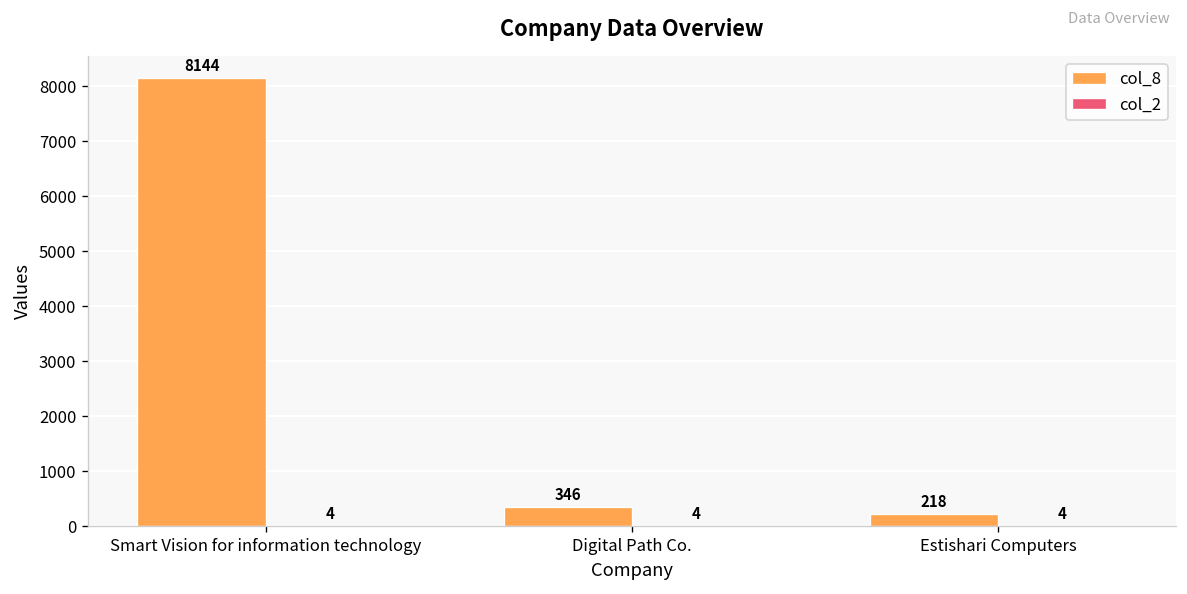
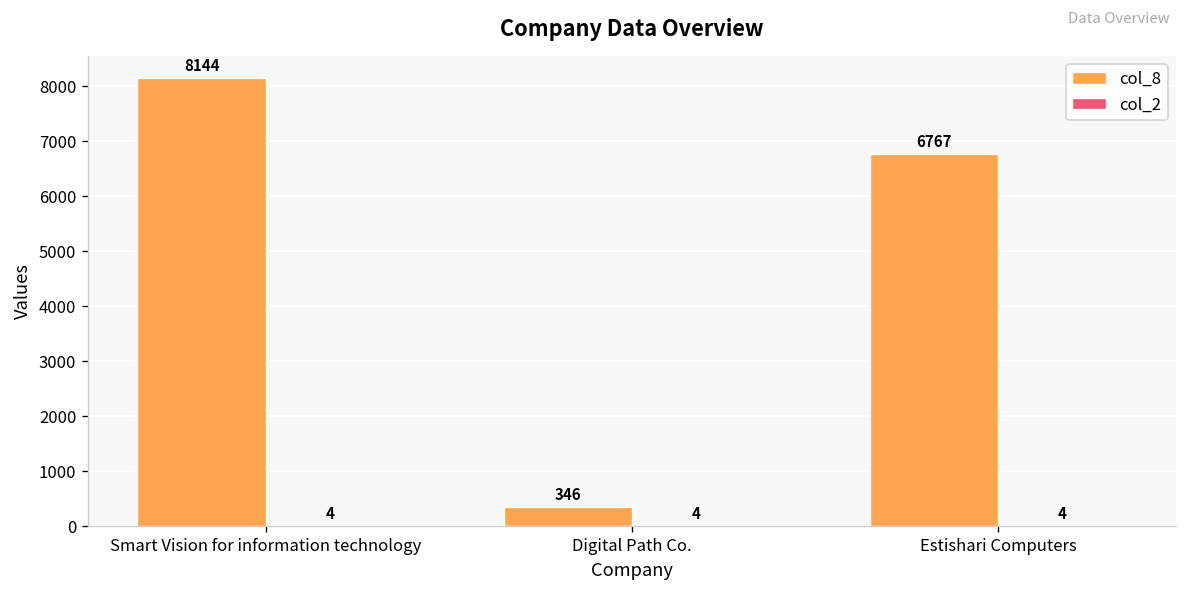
col_8, Estishari Computers: 218 -> 6767
